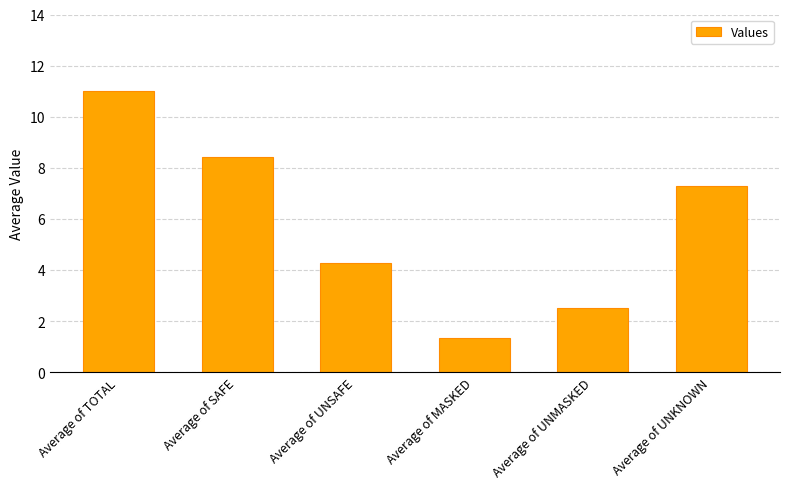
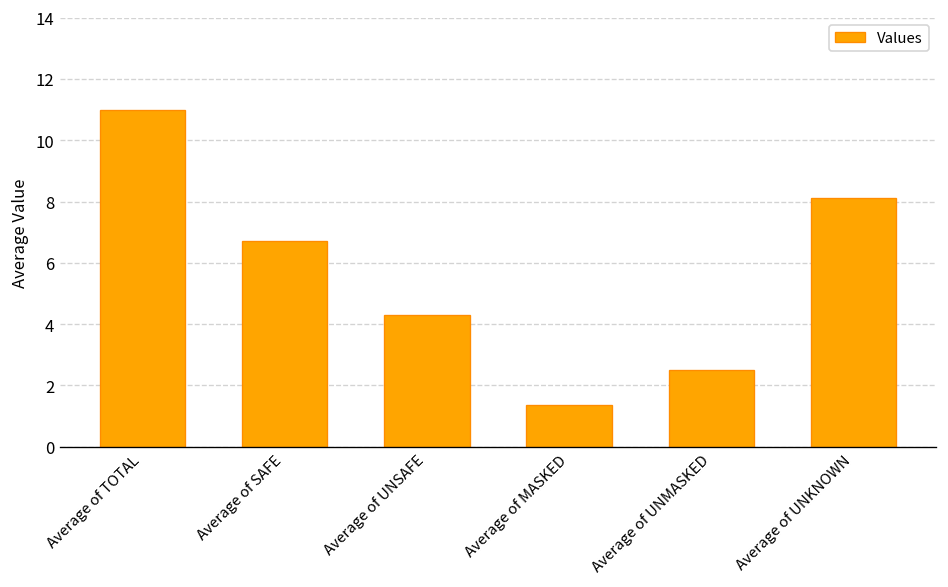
Average of SAFE: 8.4 -> 6.7
Average of UNKNOWN: 7.3 -> 8.1
